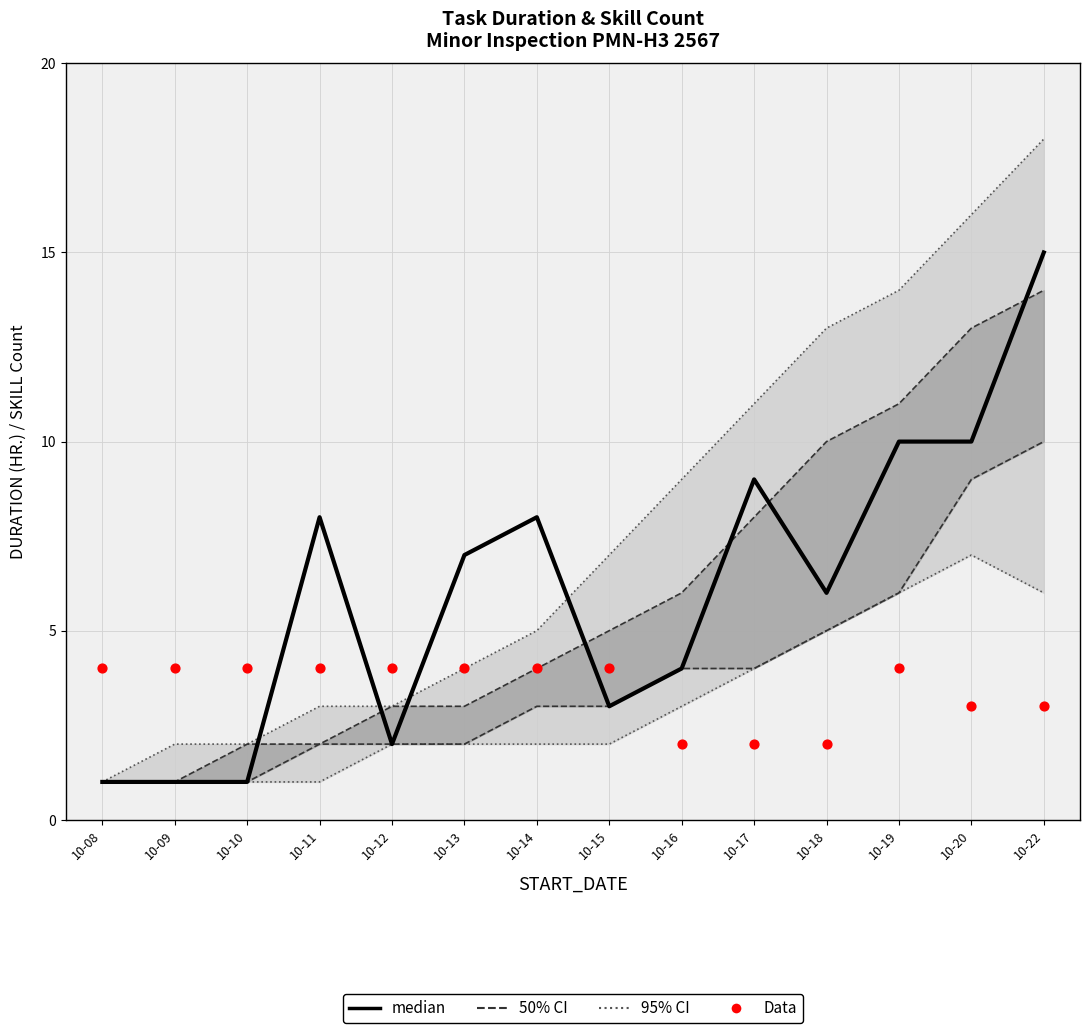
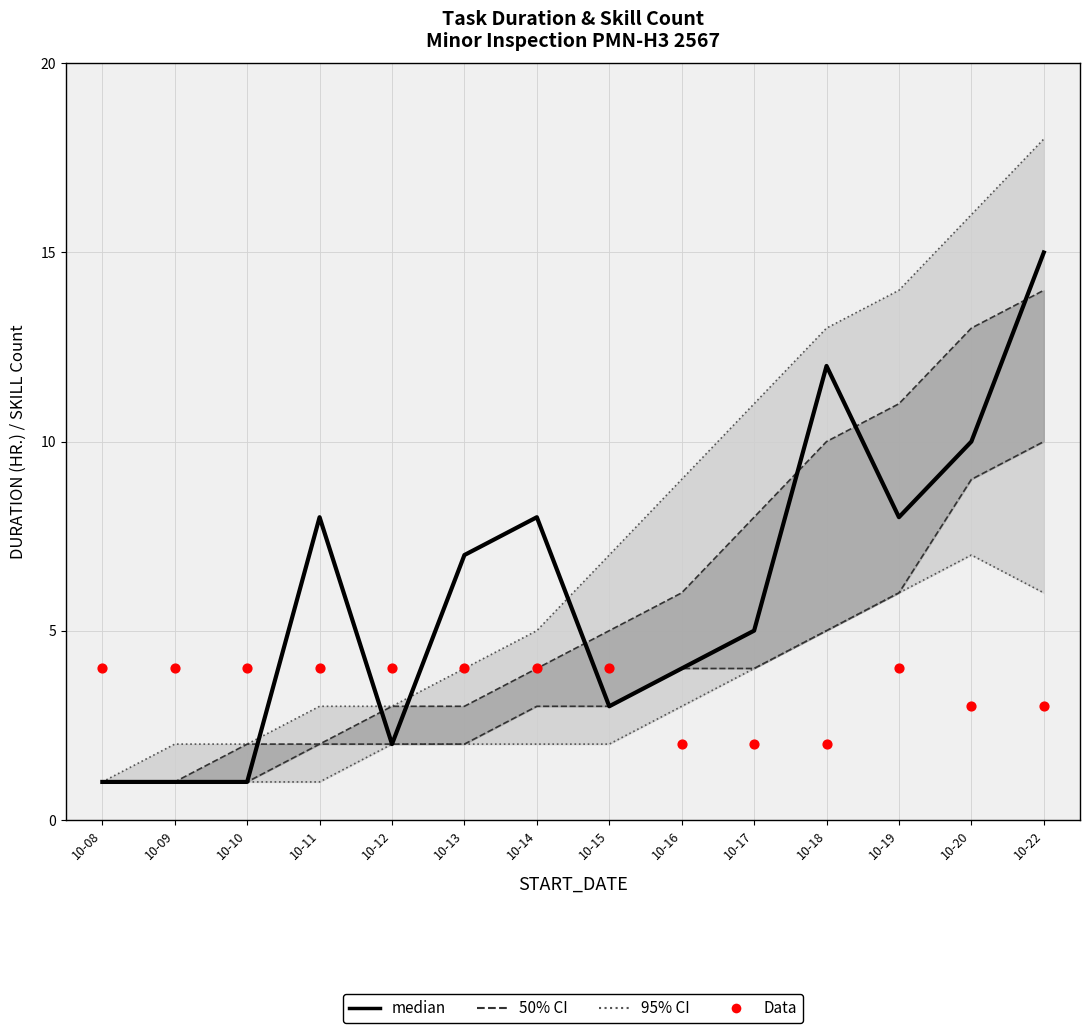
median, 10-17: 9 -> 5
median, 10-18: 6 -> 12
median, 10-19: 10 -> 8
